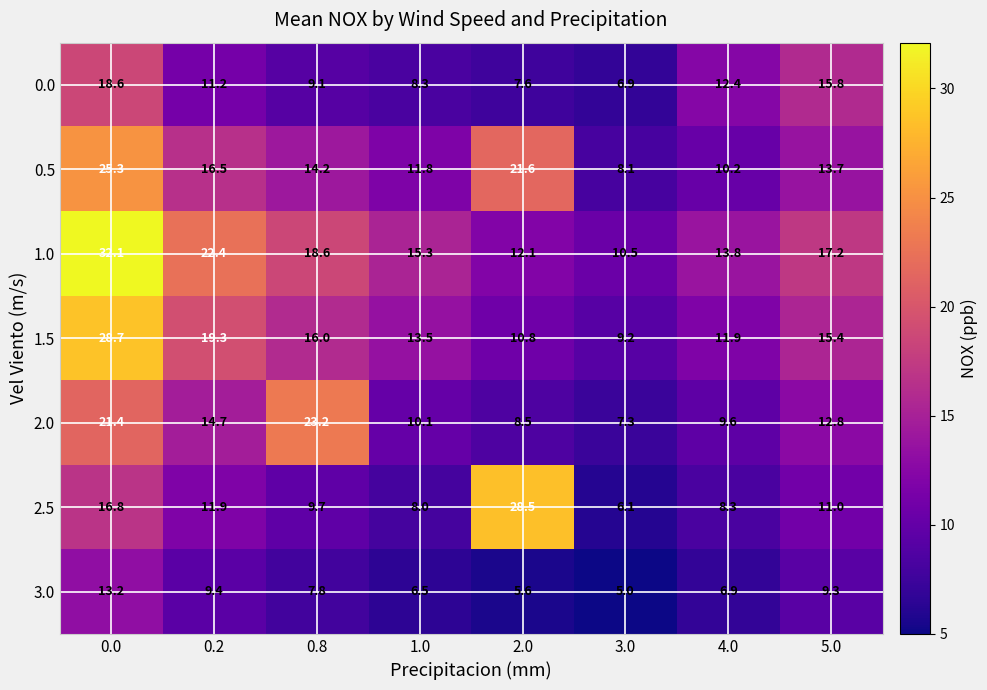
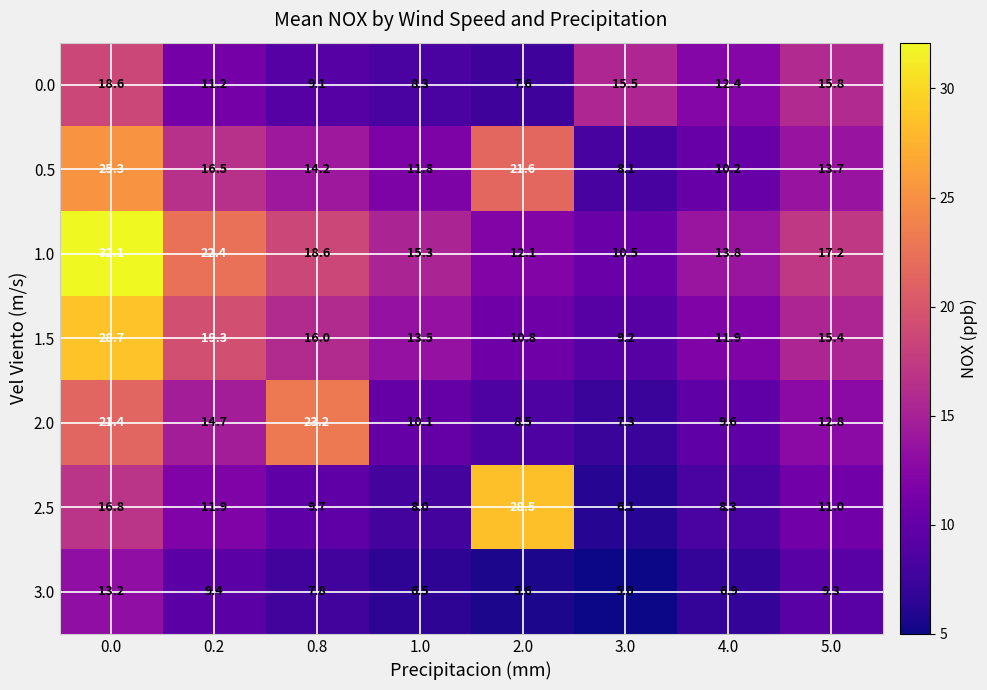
0.0, 3.0: 6.9 -> 15.5
